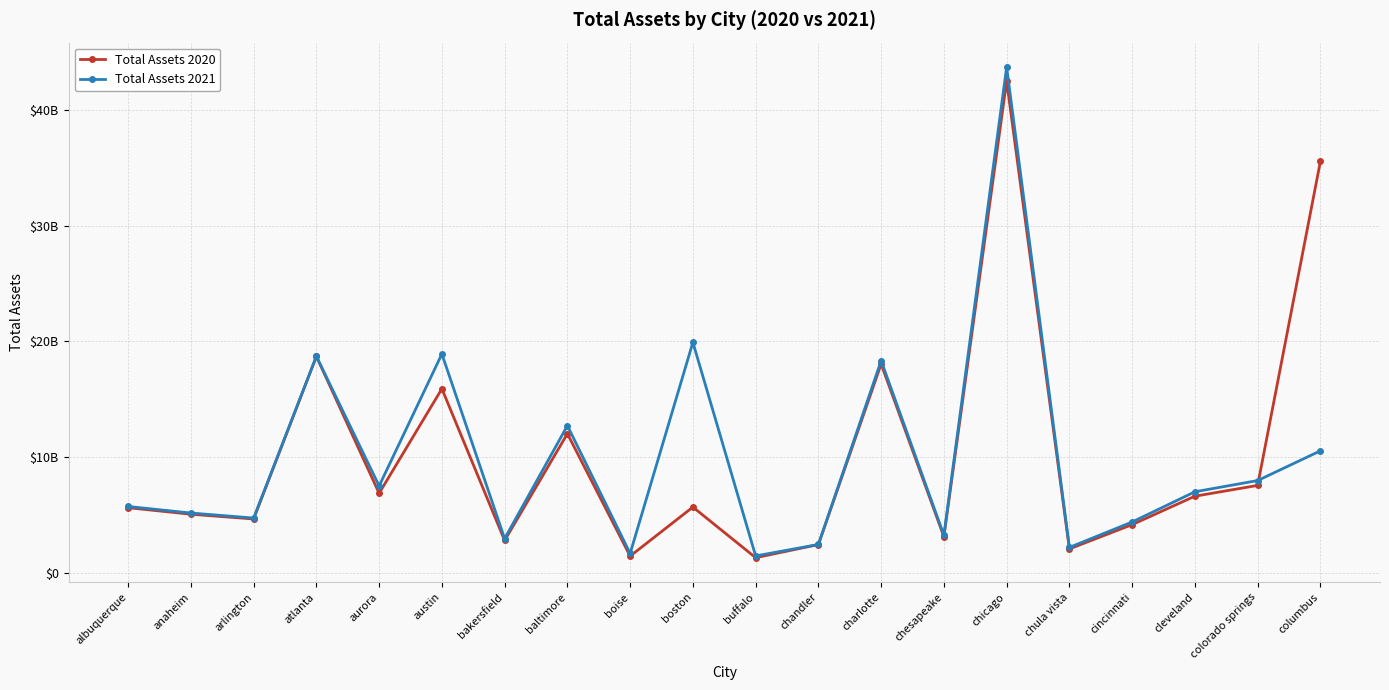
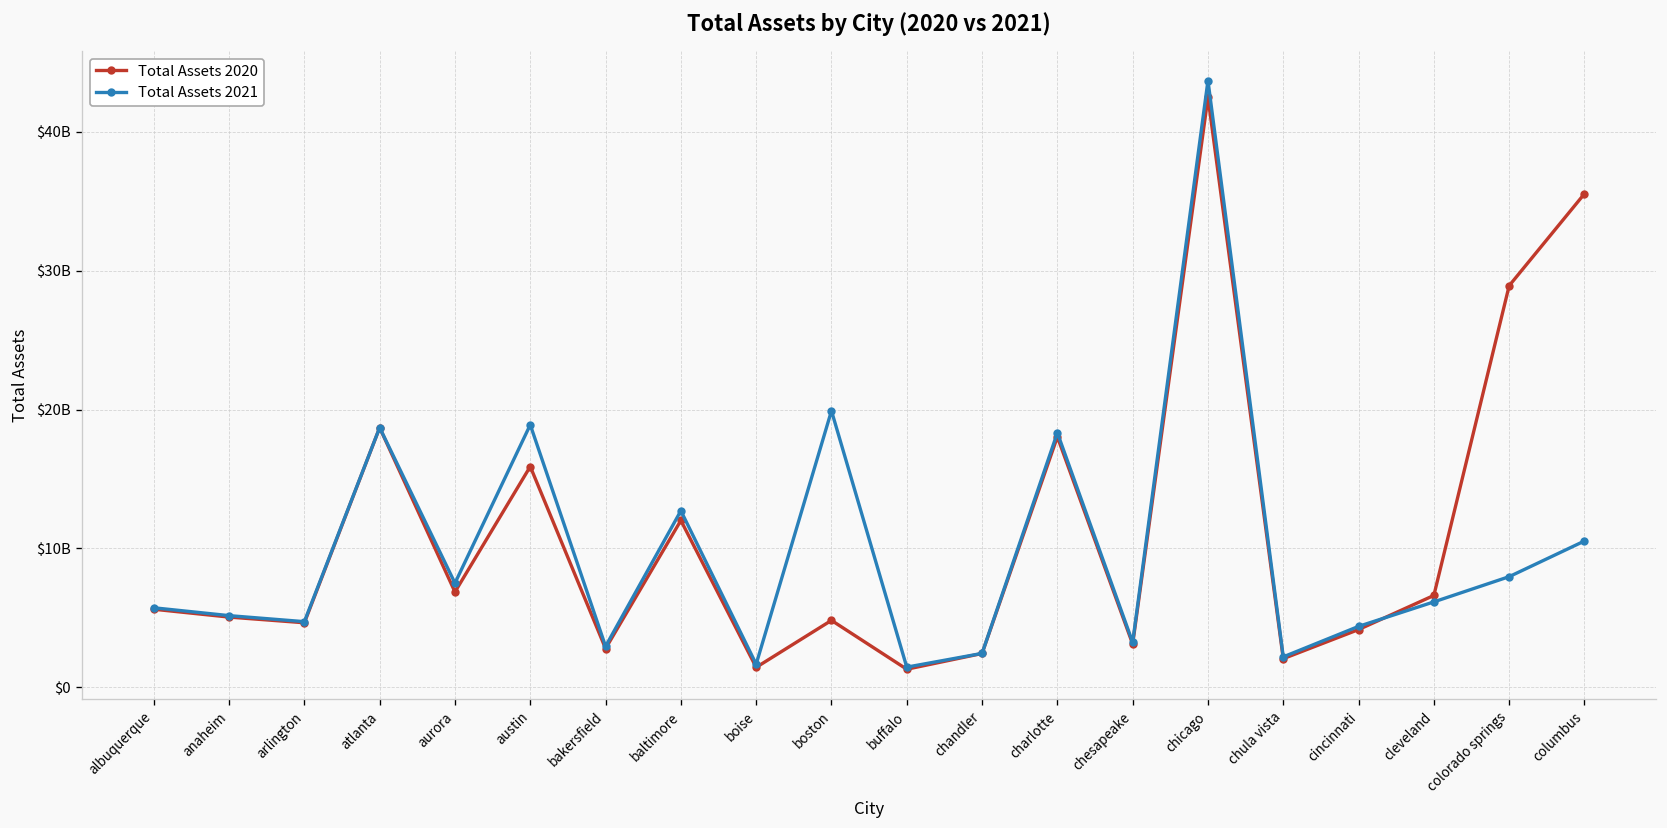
Total Assets 2020, boston: $5700000000 -> $4800000000
Total Assets 2021, cleveland: $7000000000 -> $6100000000
Total Assets 2020, colorado springs: $7500000000 -> $28900000000
